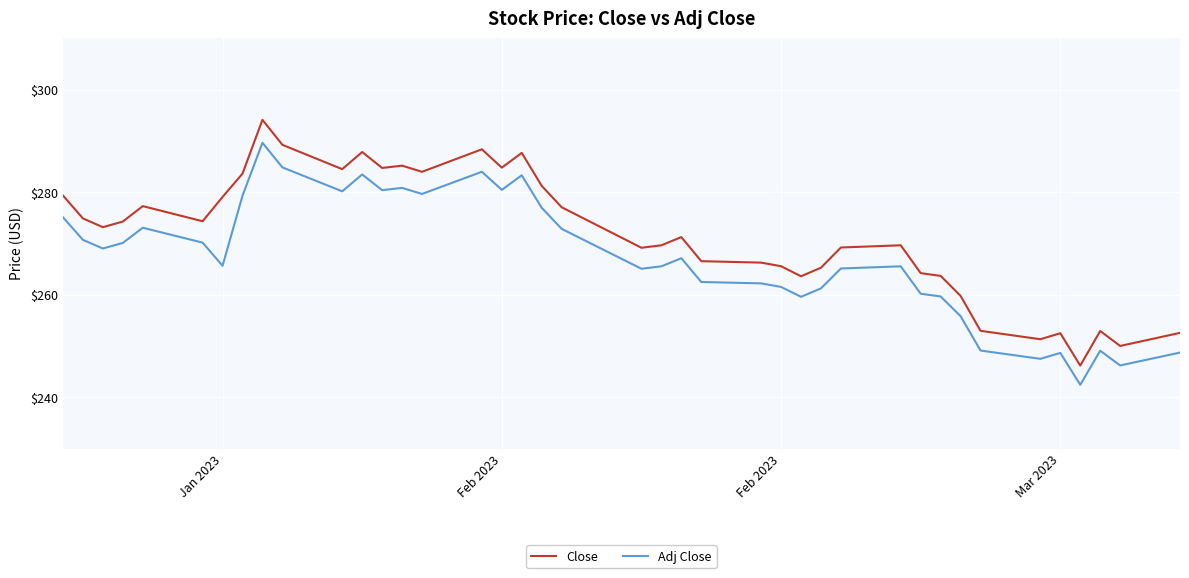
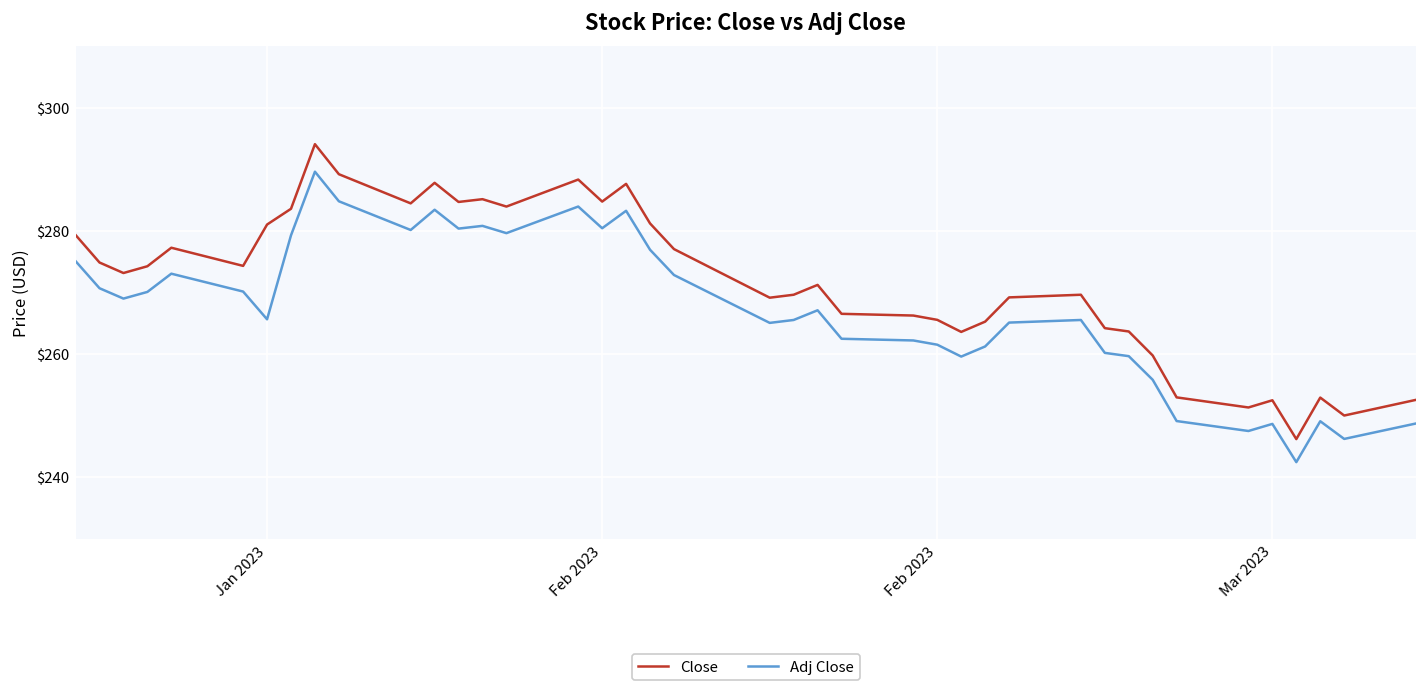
Close, Jan 2023: $279 -> $281
